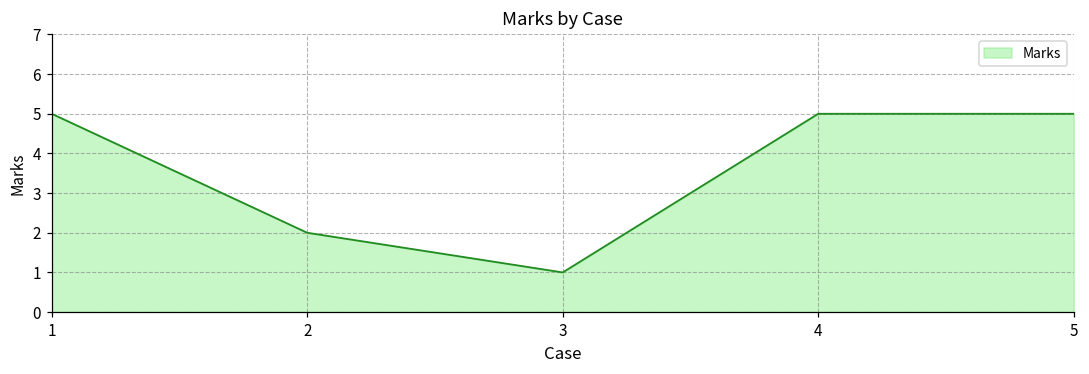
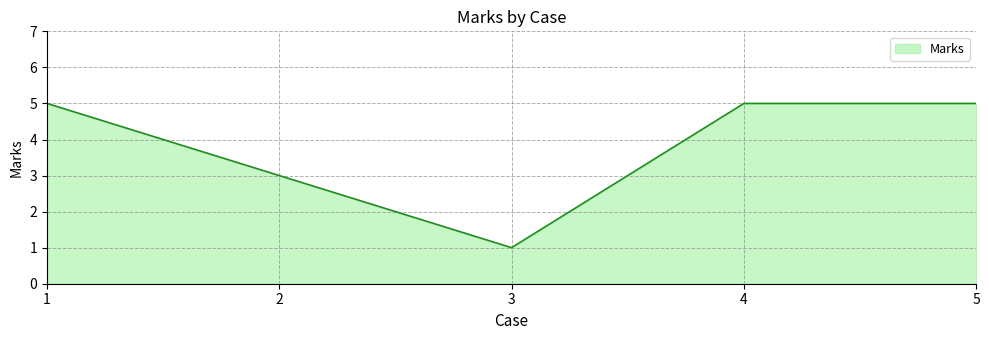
2: 2 -> 3
